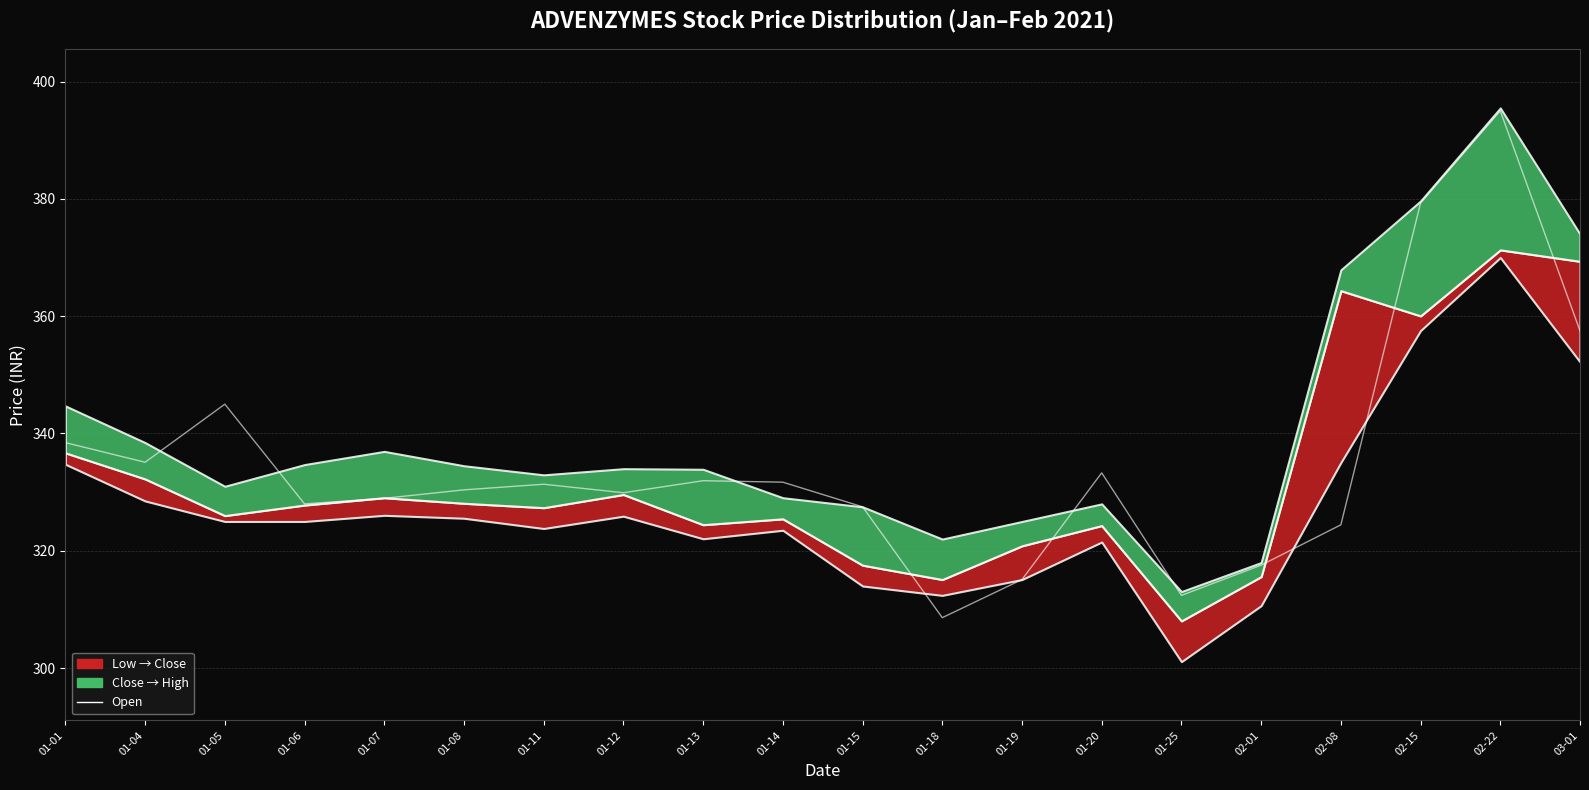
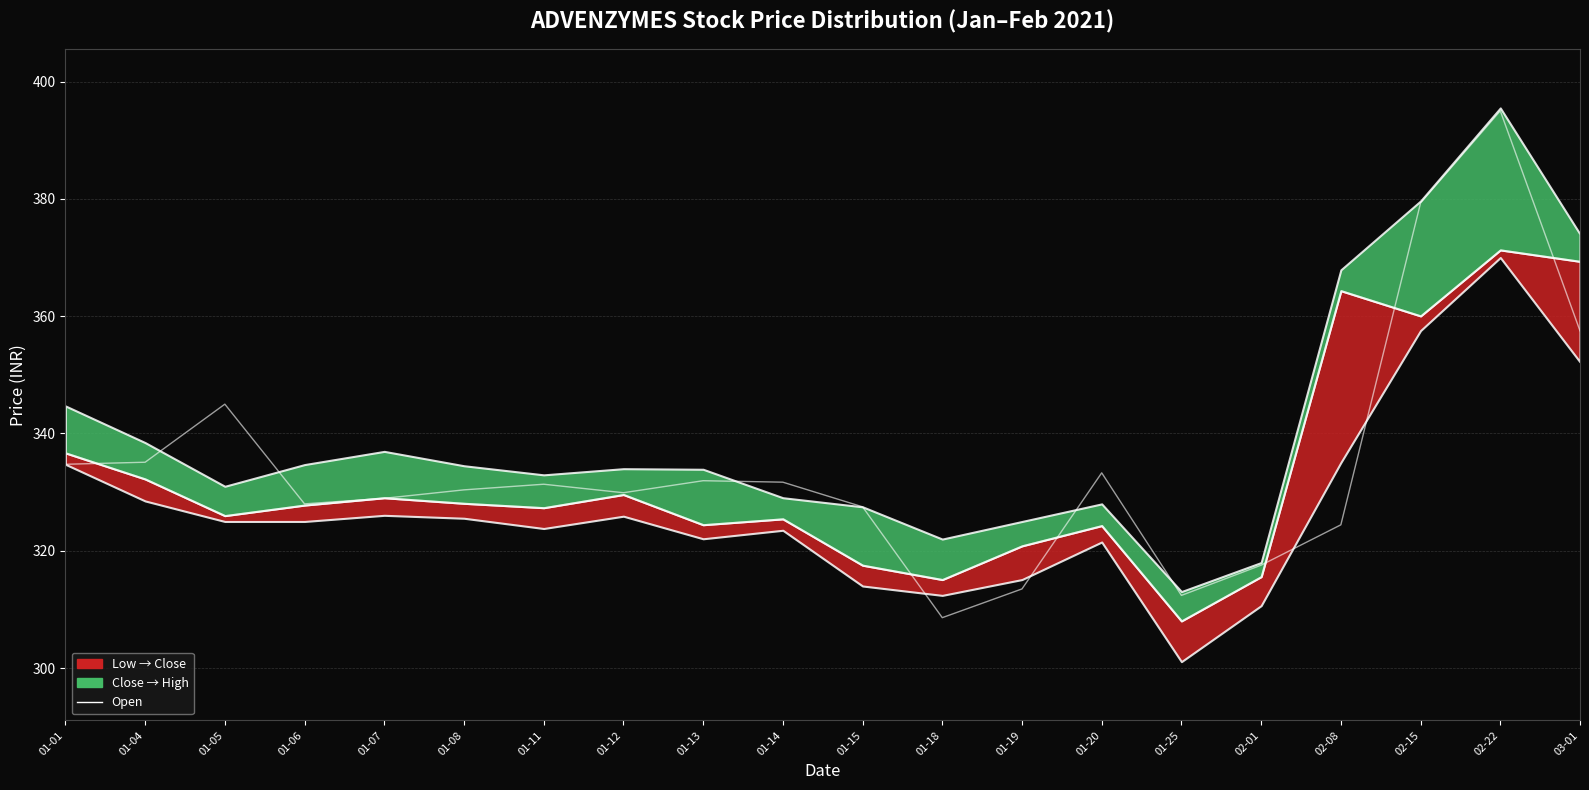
Open, 01-01: 338 -> 335
Open, 01-19: 315 -> 314
